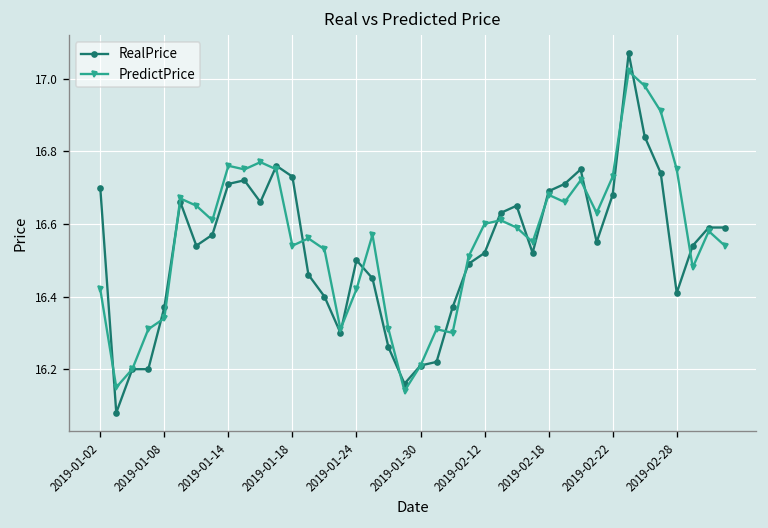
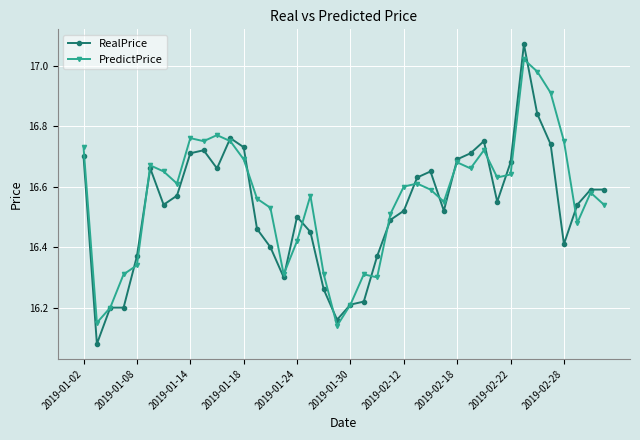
PredictPrice, 2019-01-02: 16.42 -> 16.73
PredictPrice, 2019-01-18: 16.54 -> 16.69
PredictPrice, 2019-02-22: 16.73 -> 16.64
